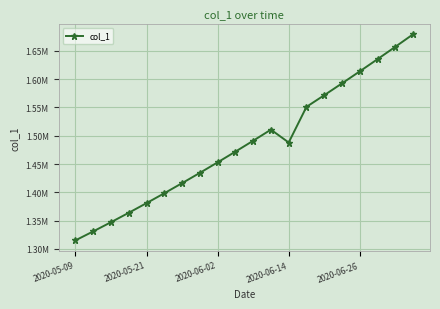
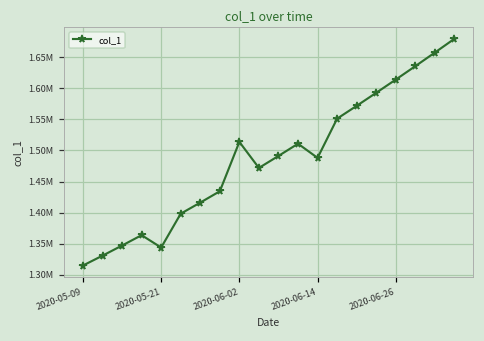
2020-05-21: 1380000 -> 1340000
2020-06-02: 1450000 -> 1510000
